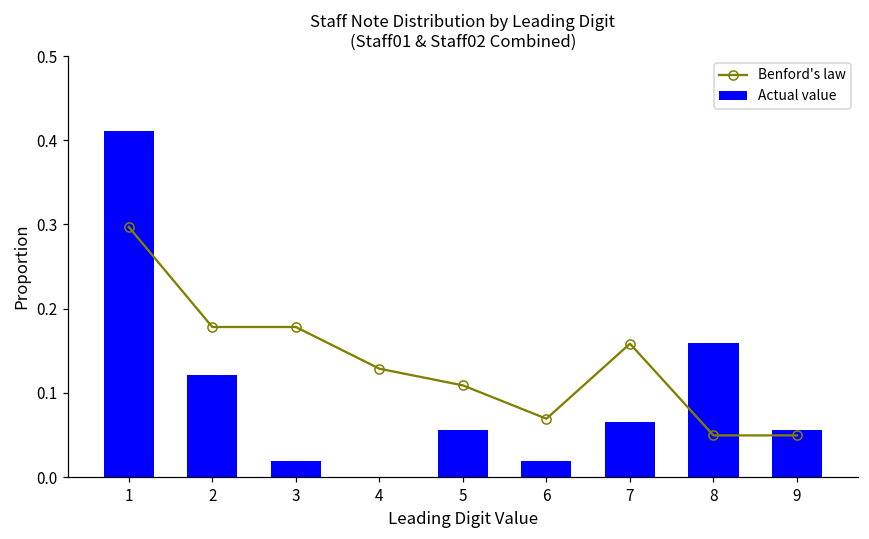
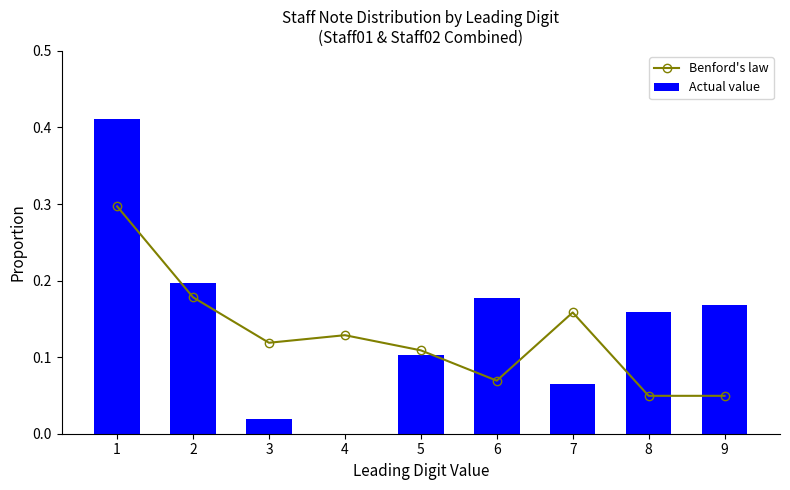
Actual value, 2: 0.12 -> 0.20
Benford's law, 3: 0.18 -> 0.12
Actual value, 5: 0.06 -> 0.10
Actual value, 6: 0.02 -> 0.18
Actual value, 9: 0.06 -> 0.17
